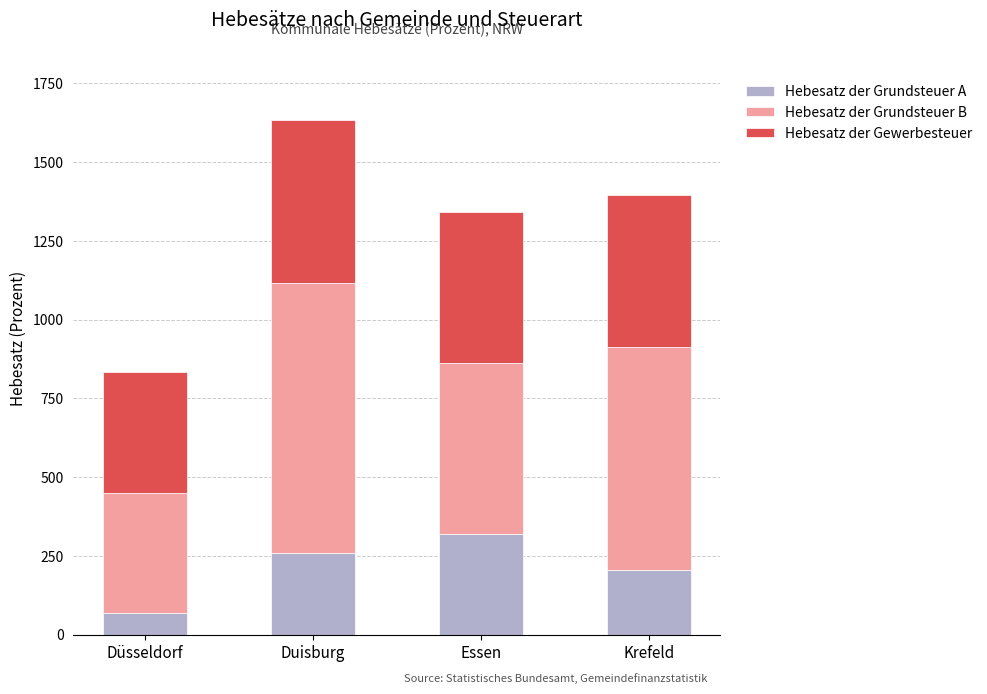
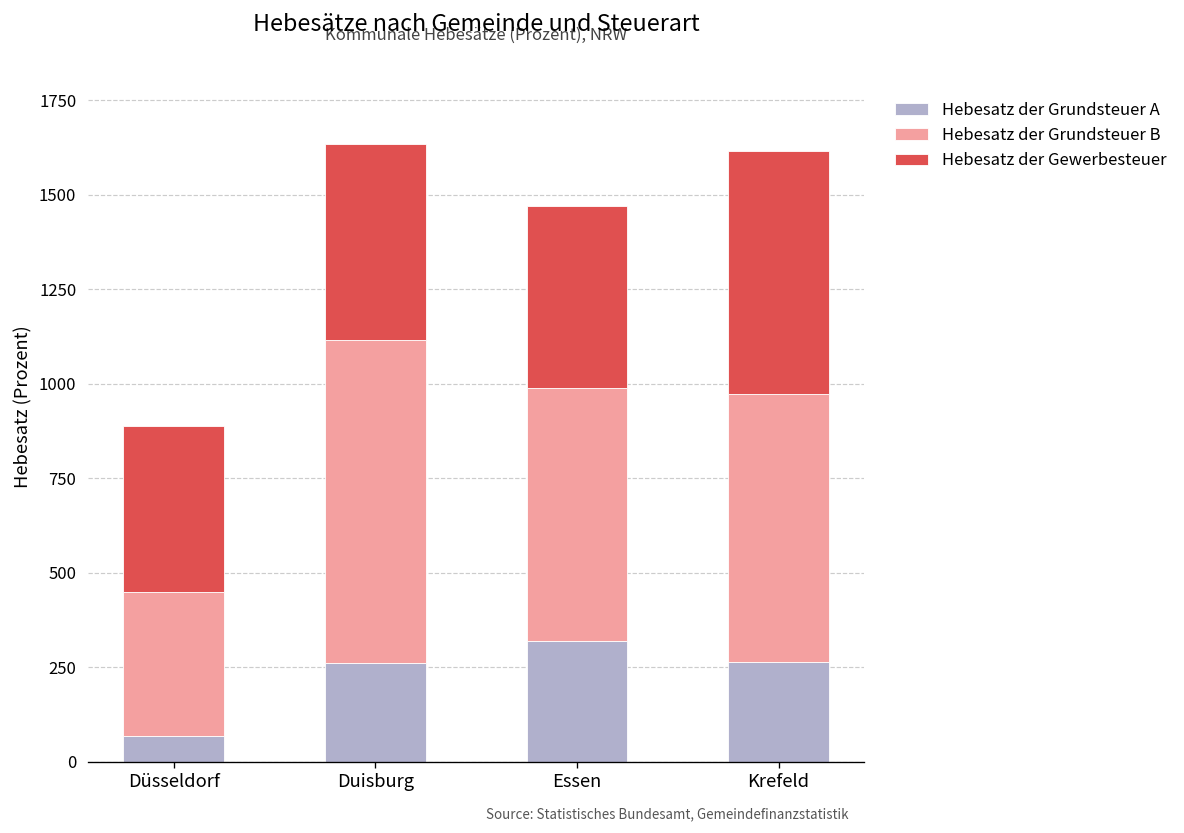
Hebesatz der Gewerbesteuer, Düsseldorf: 390 -> 440
Hebesatz der Grundsteuer B, Essen: 540 -> 670
Hebesatz der Grundsteuer A, Krefeld: 210 -> 270
Hebesatz der Gewerbesteuer, Krefeld: 480 -> 640
